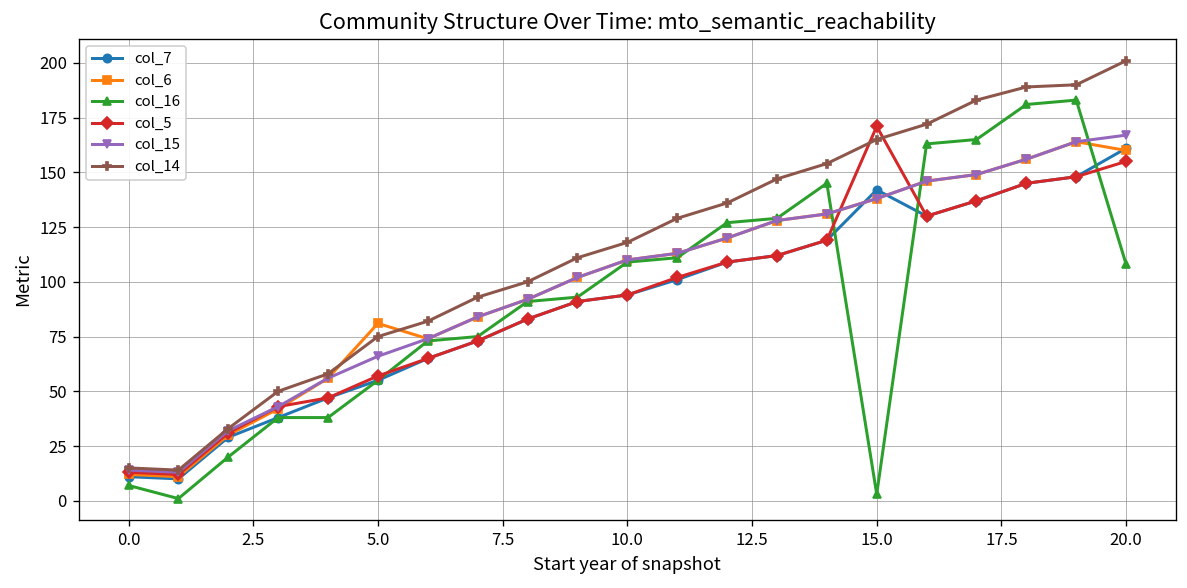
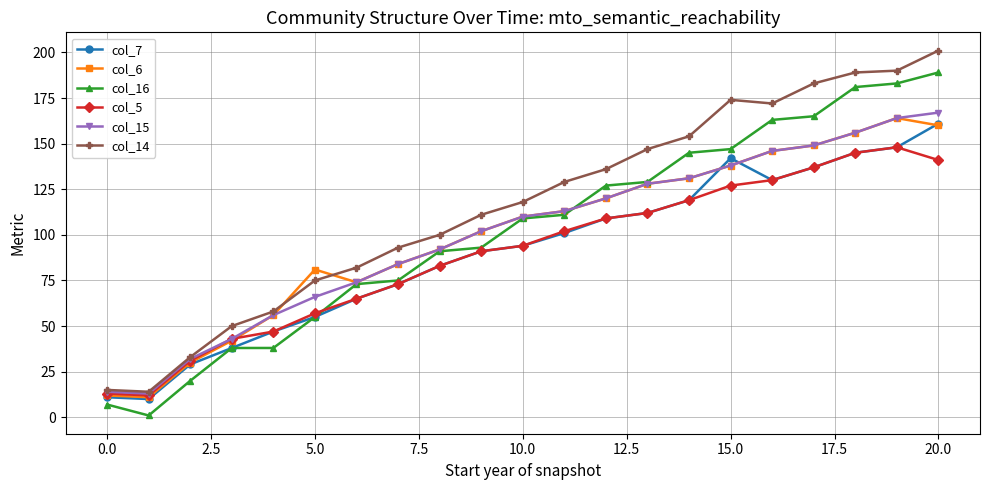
col_16, 15.0: 3 -> 147
col_5, 15.0: 171 -> 127
col_14, 15.0: 165 -> 174
col_16, 20.0: 108 -> 189
col_5, 20.0: 155 -> 141
